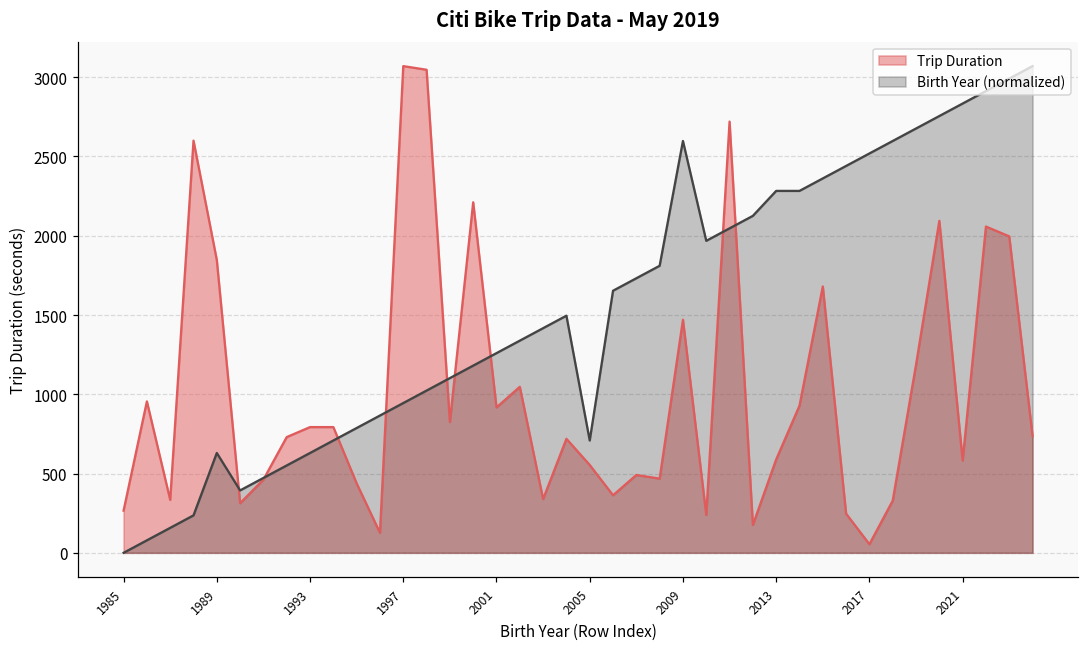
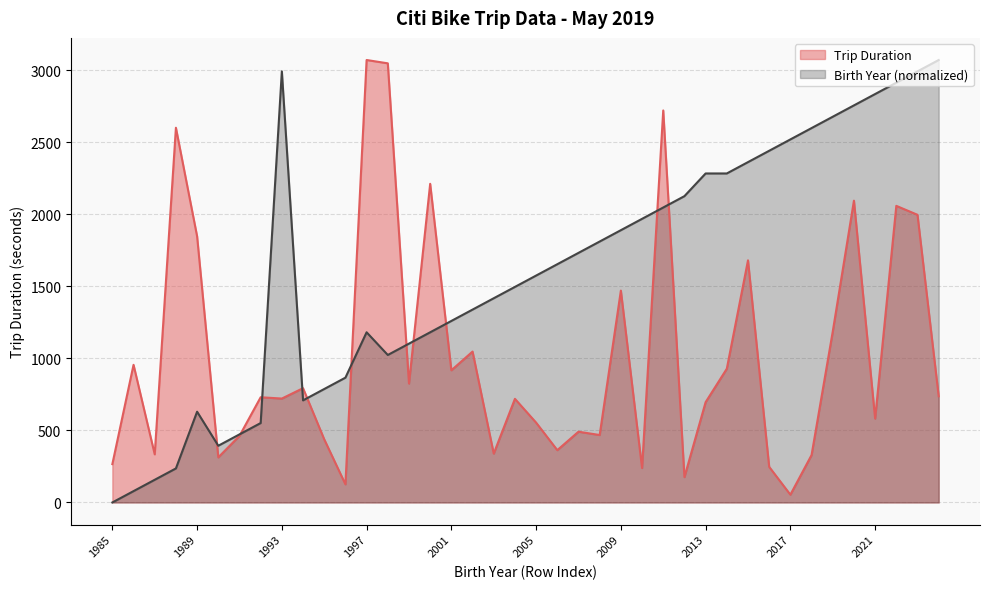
Trip Duration, 1993: 790 -> 720
Birth Year (normalized), 1993: 630 -> 2990
Birth Year (normalized), 1997: 940 -> 1180
Birth Year (normalized), 2005: 710 -> 1570
Birth Year (normalized), 2009: 2600 -> 1890
Trip Duration, 2013: 590 -> 700
